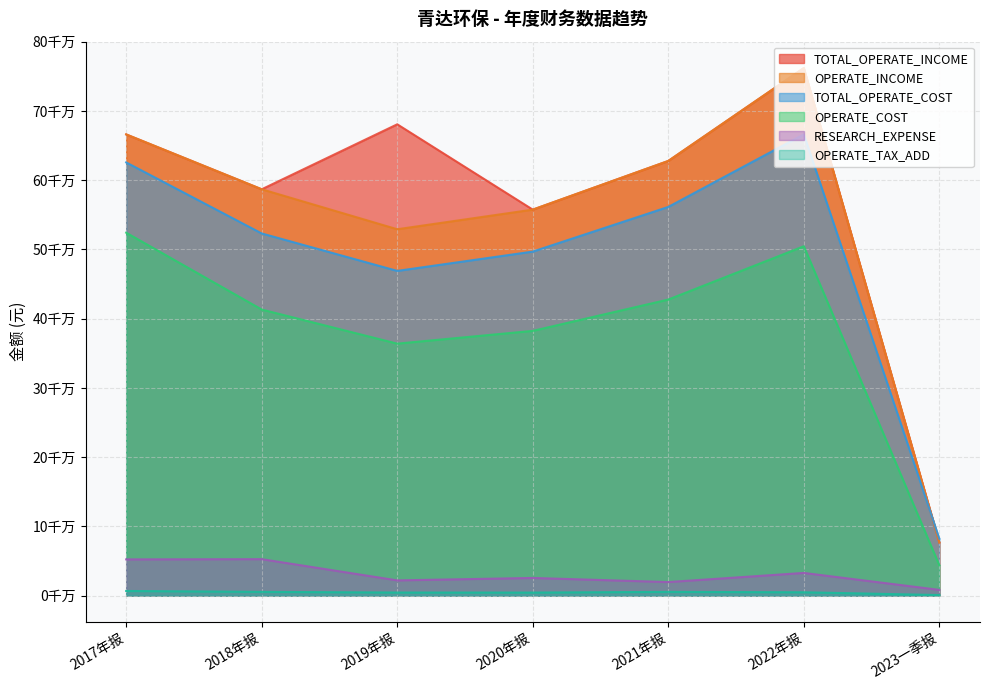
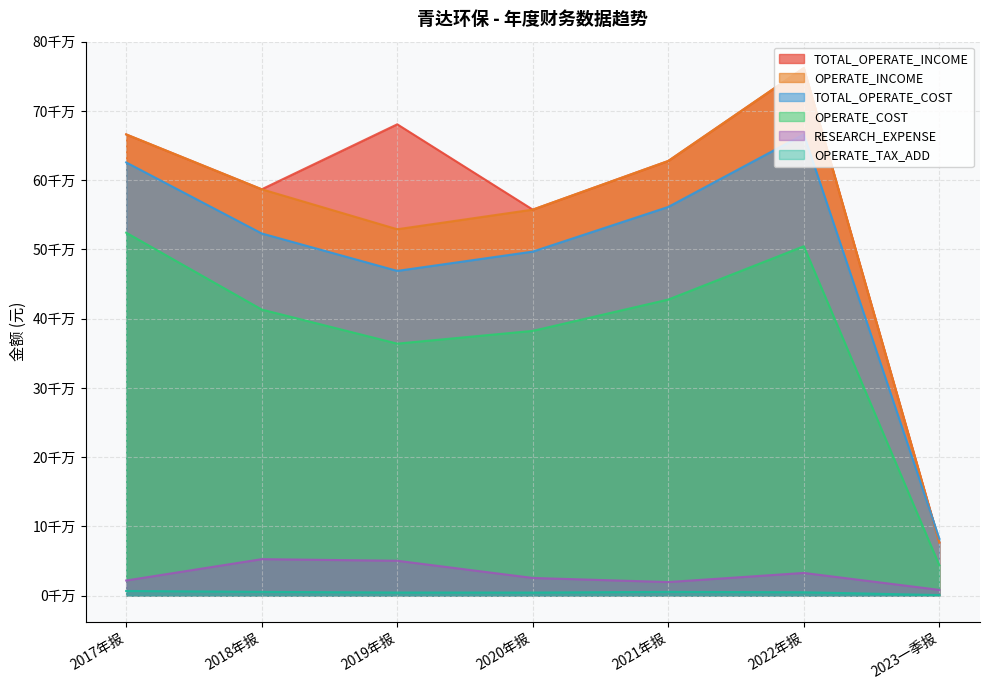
RESEARCH_EXPENSE, 2017年报: 5千万 -> 2千万
RESEARCH_EXPENSE, 2019年报: 2千万 -> 5千万
